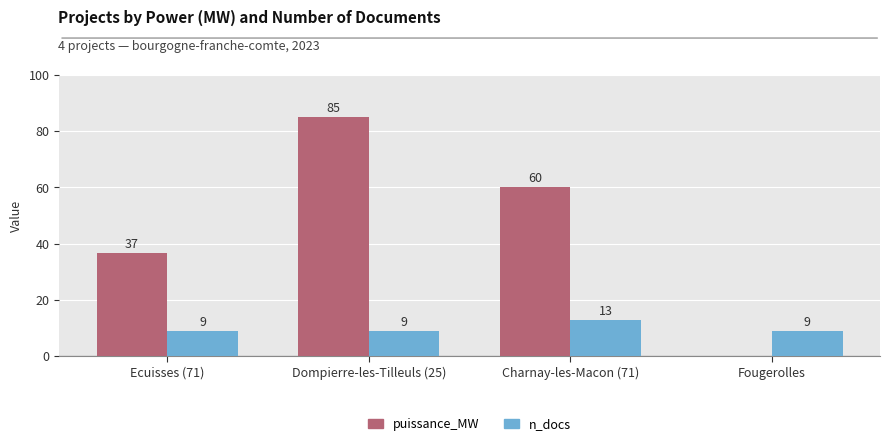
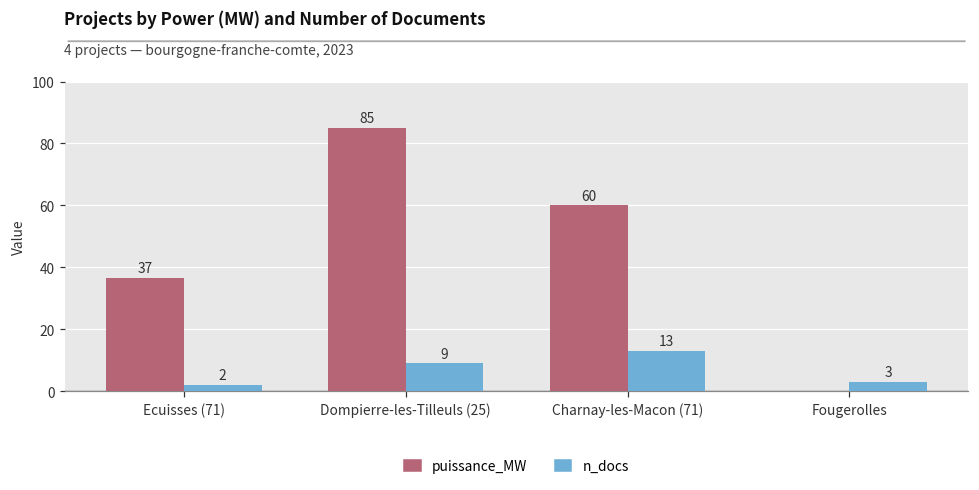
n_docs, Ecuisses (71): 9 -> 2
n_docs, Fougerolles: 9 -> 3
